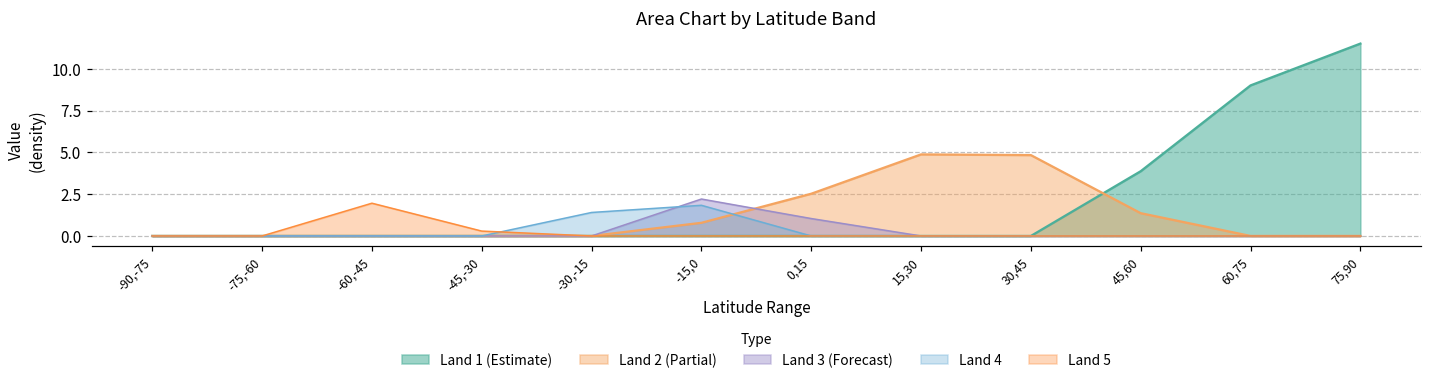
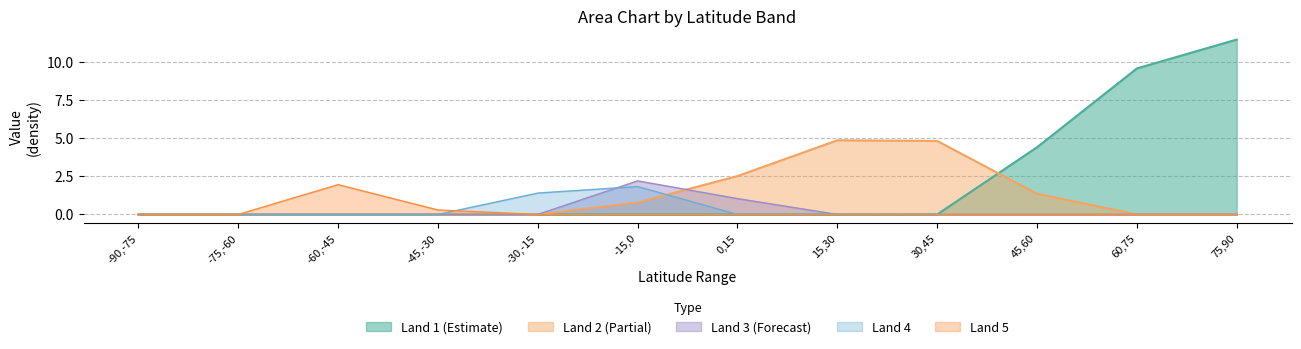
Land 1 (Estimate), 45,60: 3.9 -> 4.4
Land 1 (Estimate), 60,75: 9.0 -> 9.6
